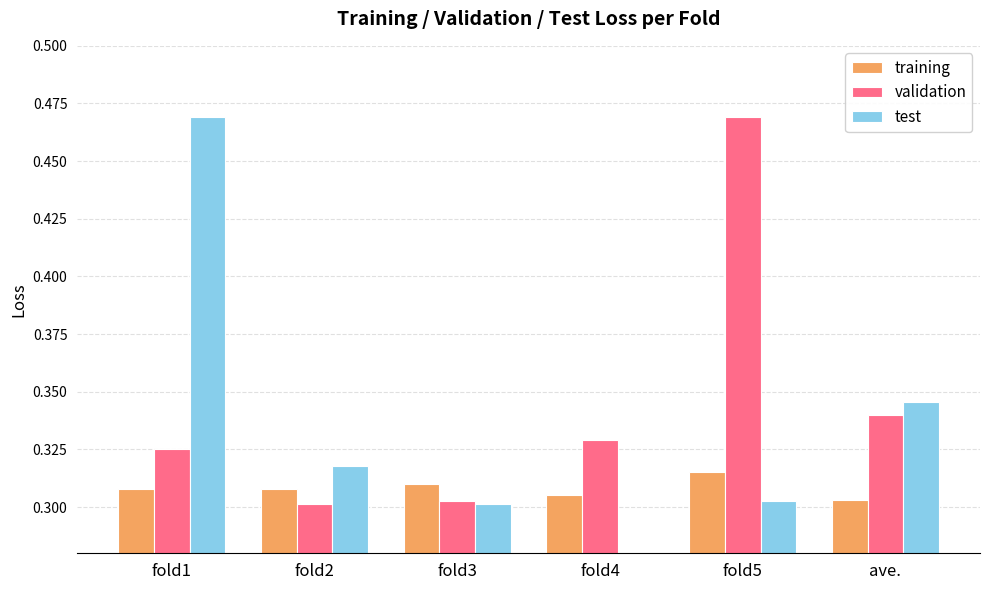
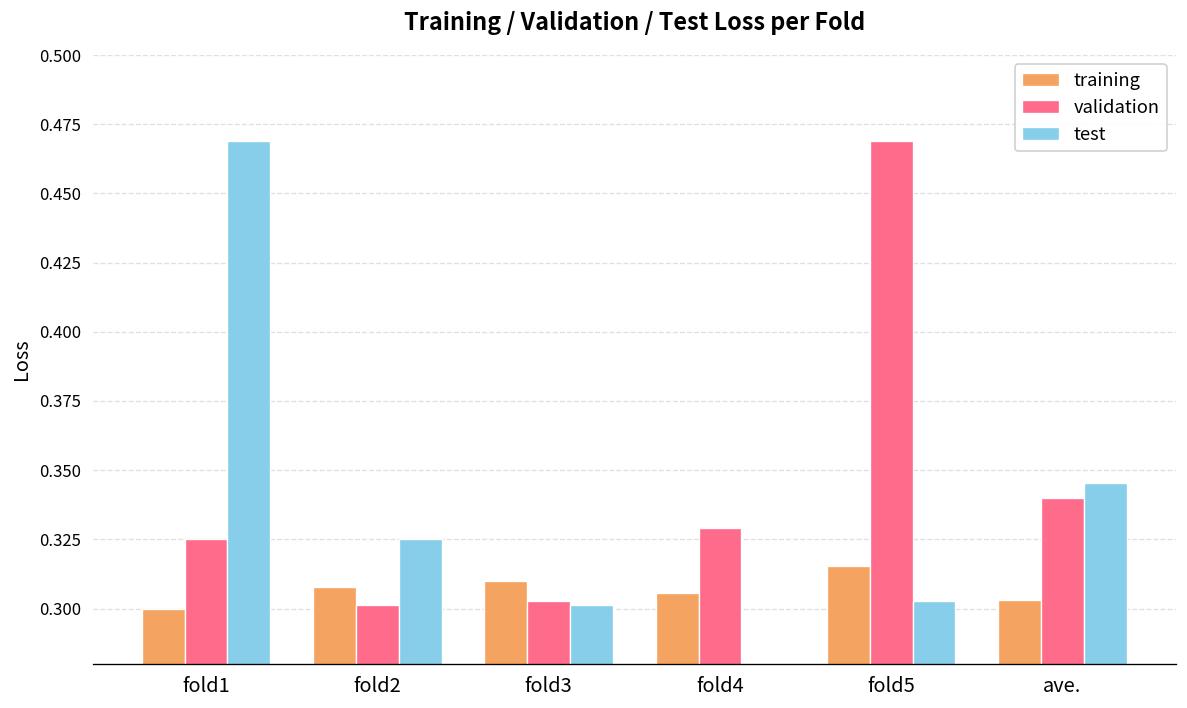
training, fold1: 0.308 -> 0.300
test, fold2: 0.318 -> 0.325
